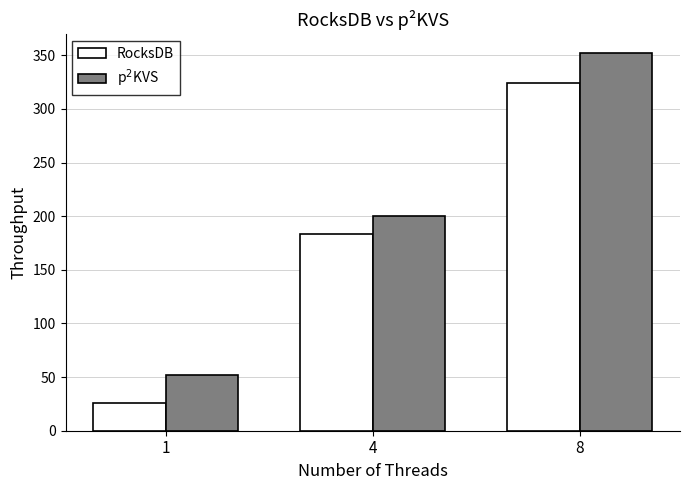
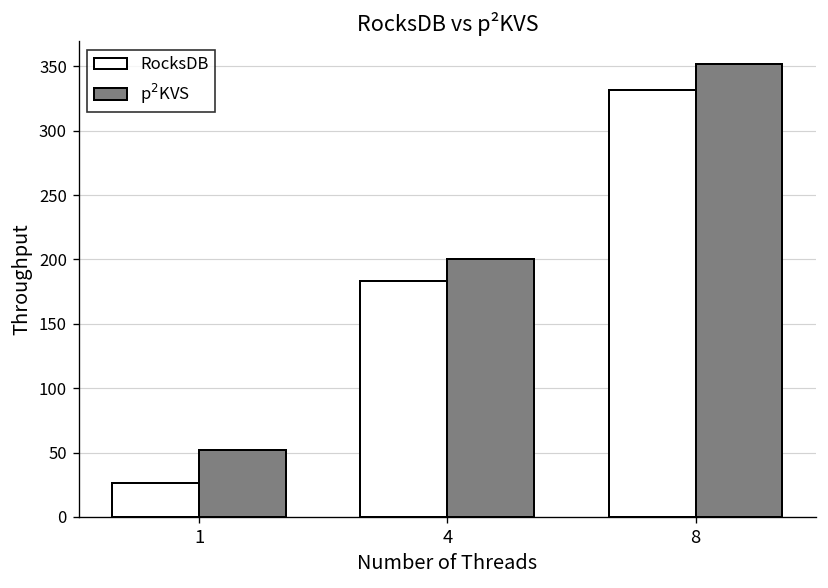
RocksDB, 8: 324 -> 332
